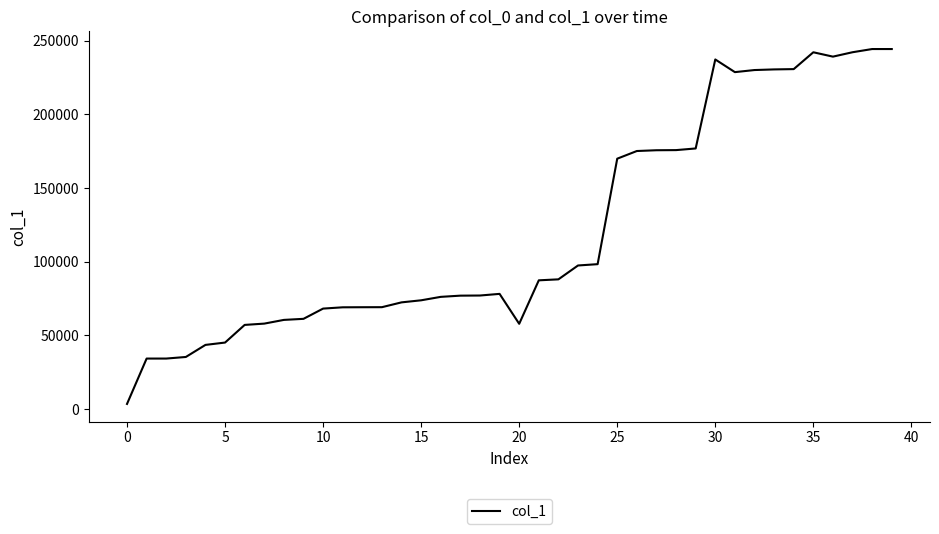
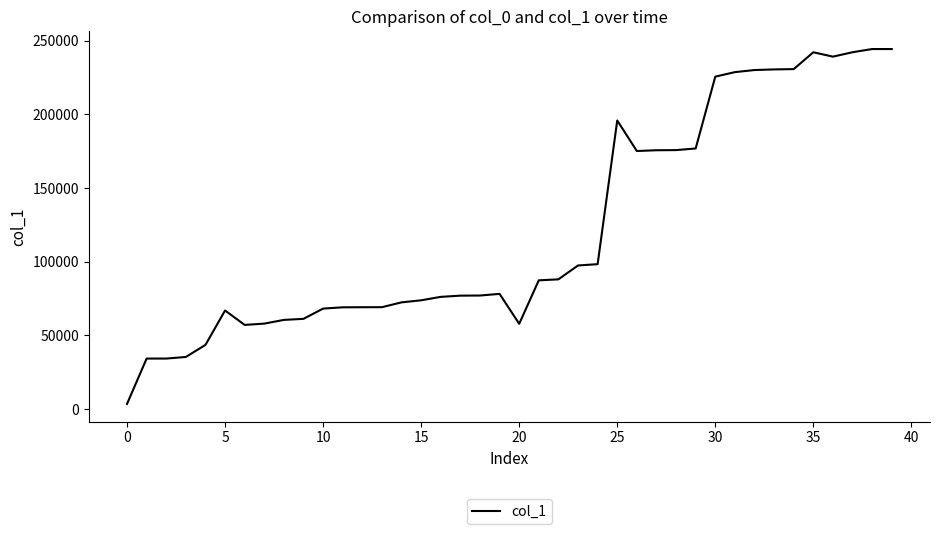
5: 45000 -> 67000
25: 170000 -> 196000
30: 237000 -> 226000
